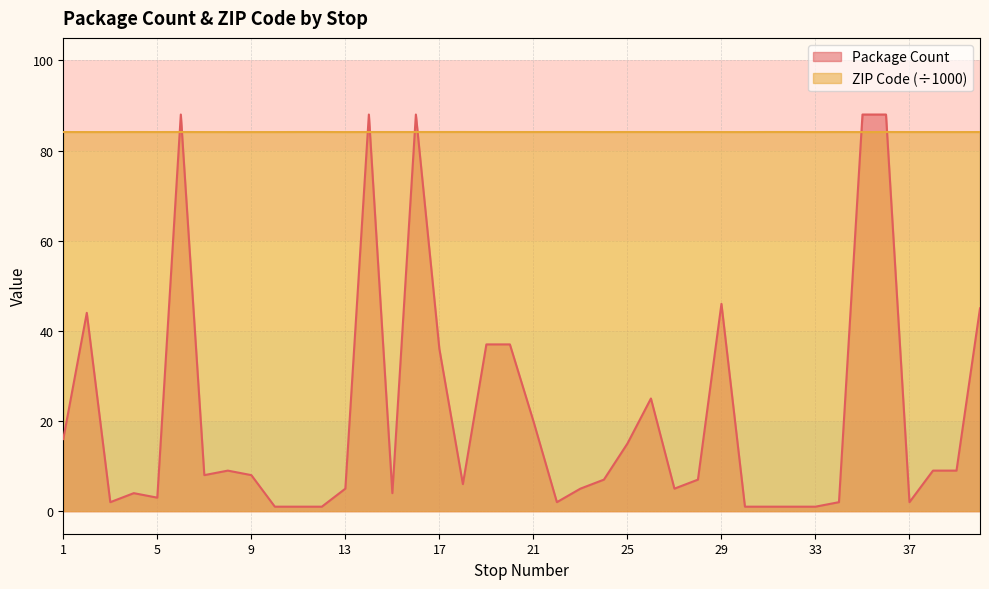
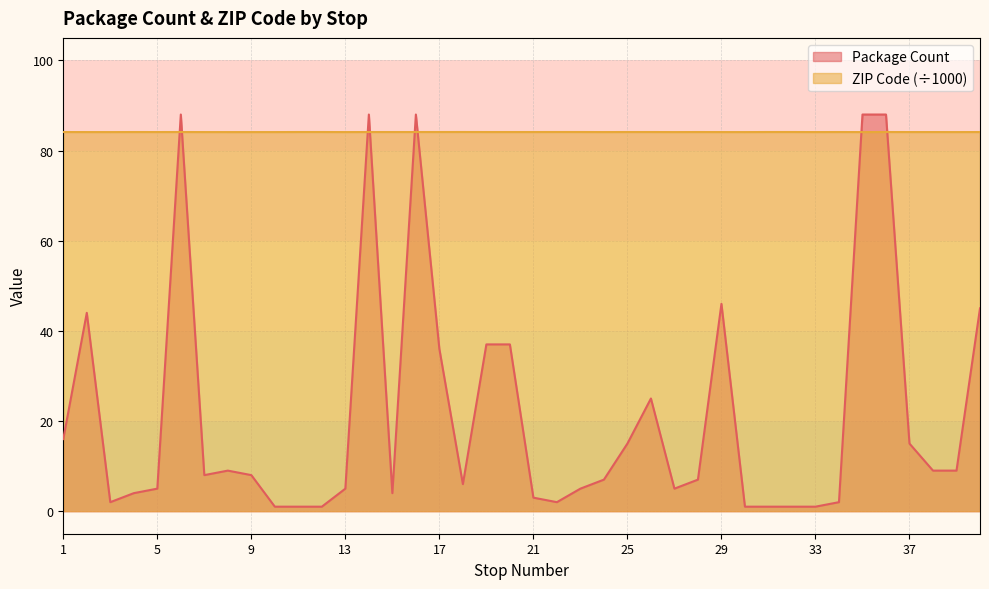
Package Count, 5: 3 -> 5
Package Count, 21: 20 -> 3
Package Count, 37: 2 -> 15
